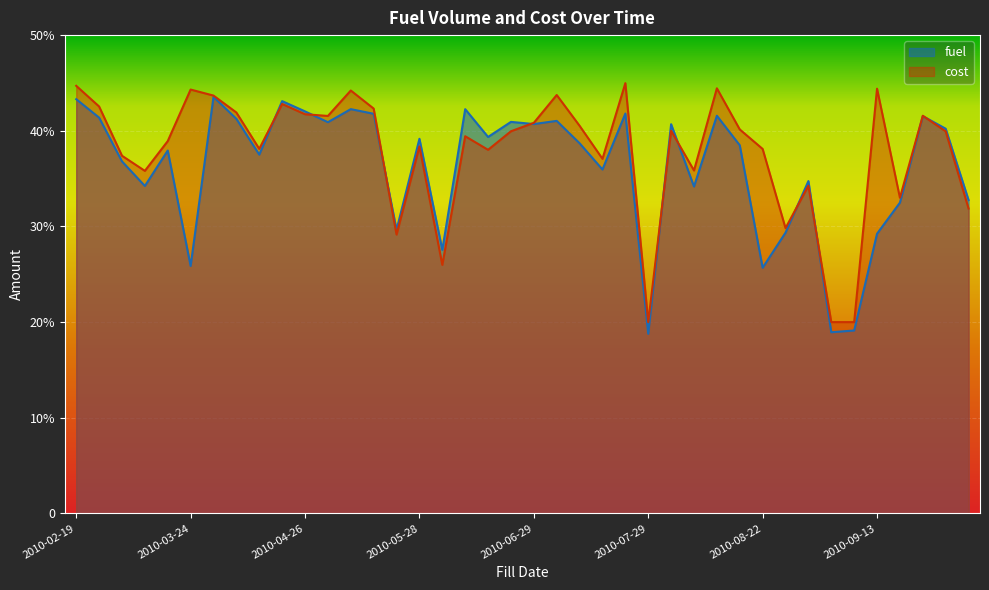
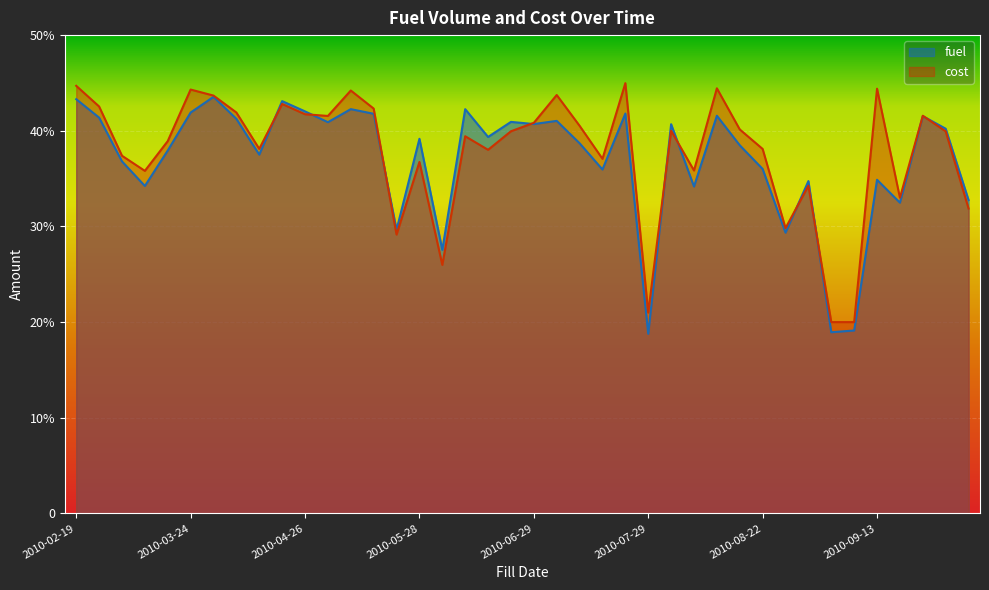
fuel, 2010-03-24: 26% -> 42%
cost, 2010-05-28: 38% -> 37%
cost, 2010-07-29: 20% -> 21%
fuel, 2010-08-22: 26% -> 36%
fuel, 2010-09-13: 29% -> 35%
